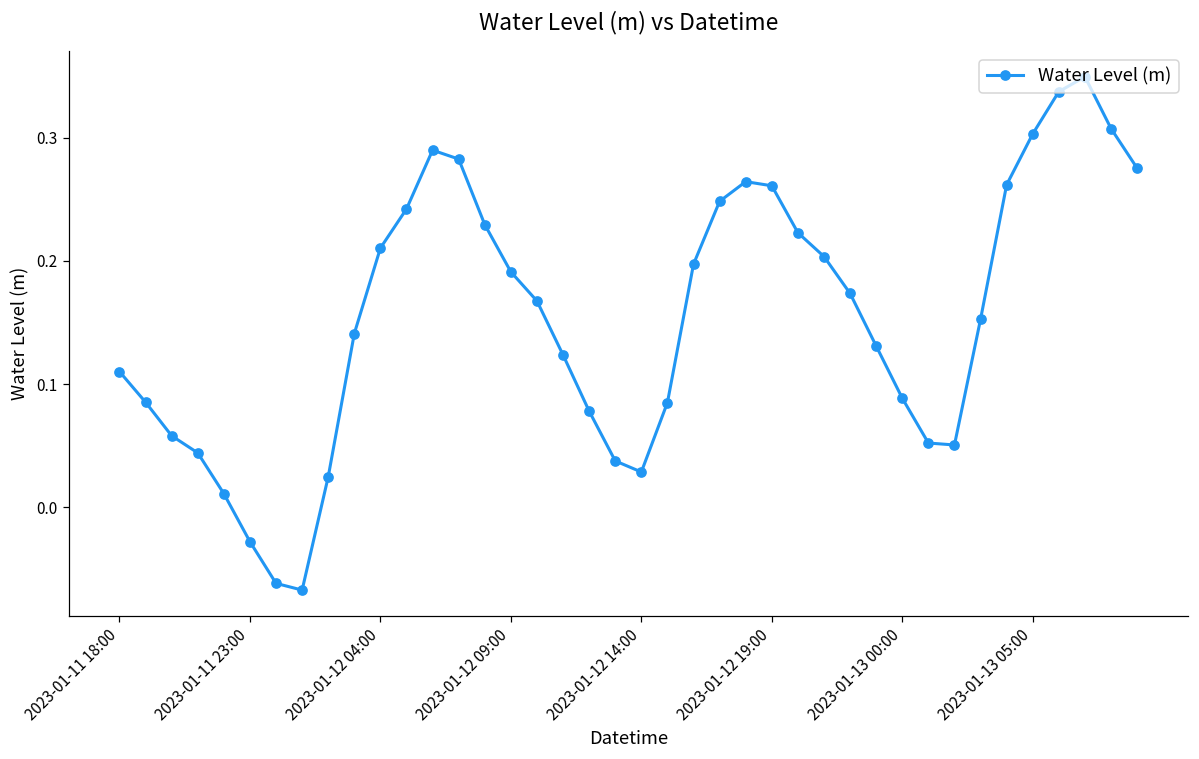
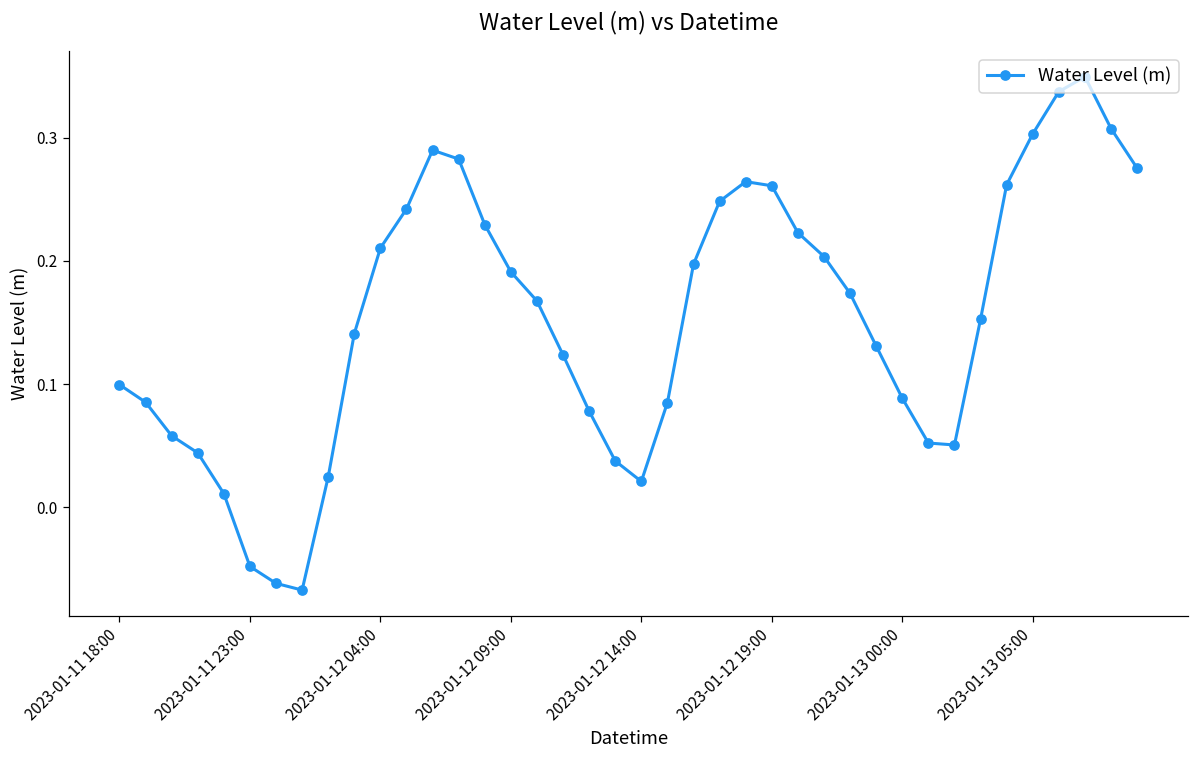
2023-01-11 18:00: 0.110 -> 0.100
2023-01-11 23:00: -0.028 -> -0.048
2023-01-12 14:00: 0.029 -> 0.021
